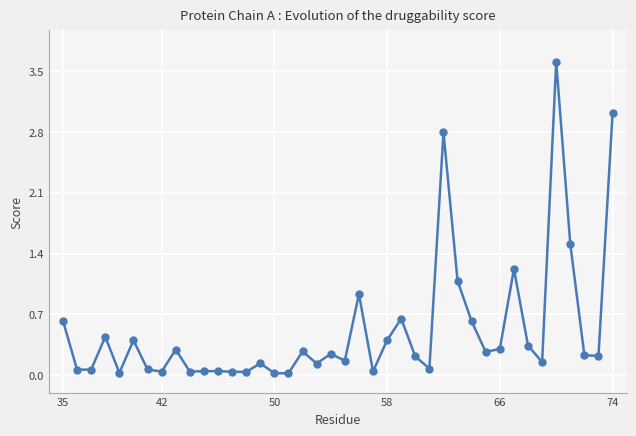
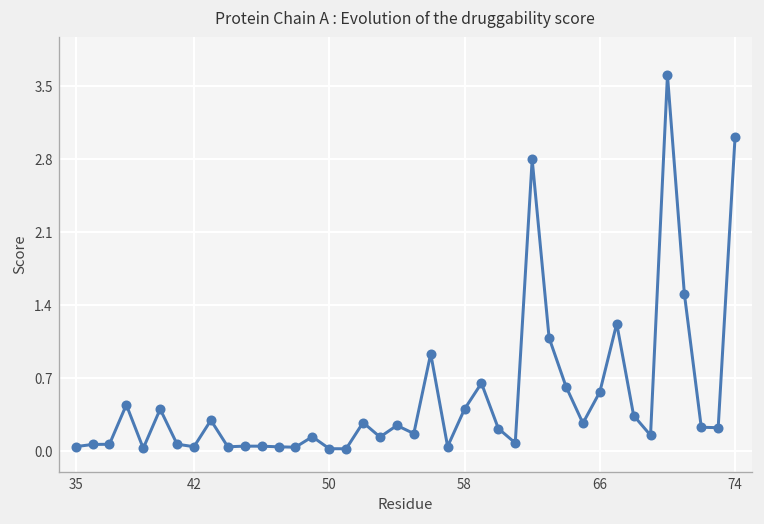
35: 0.6 -> 0.0
66: 0.3 -> 0.6
